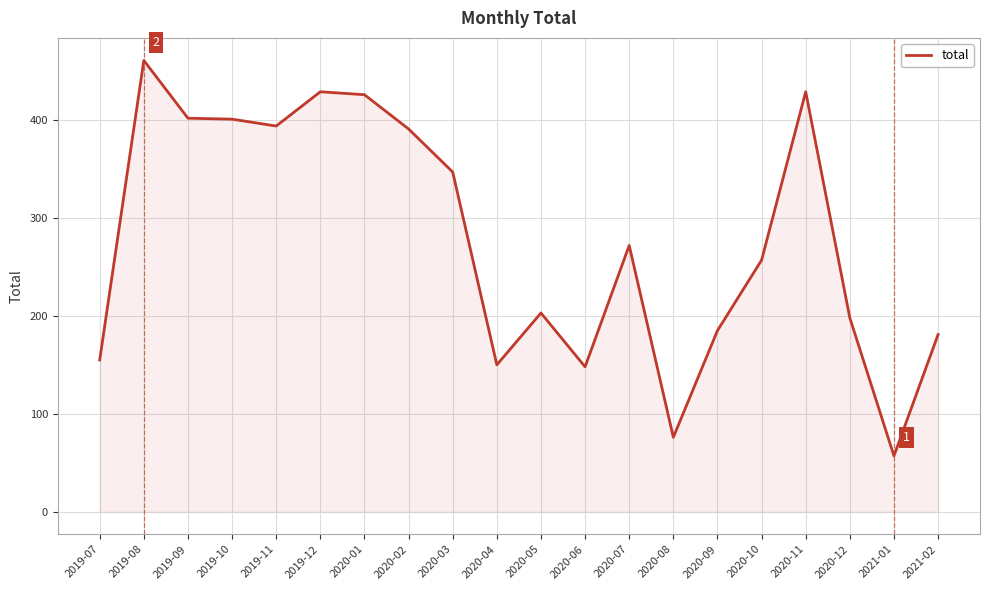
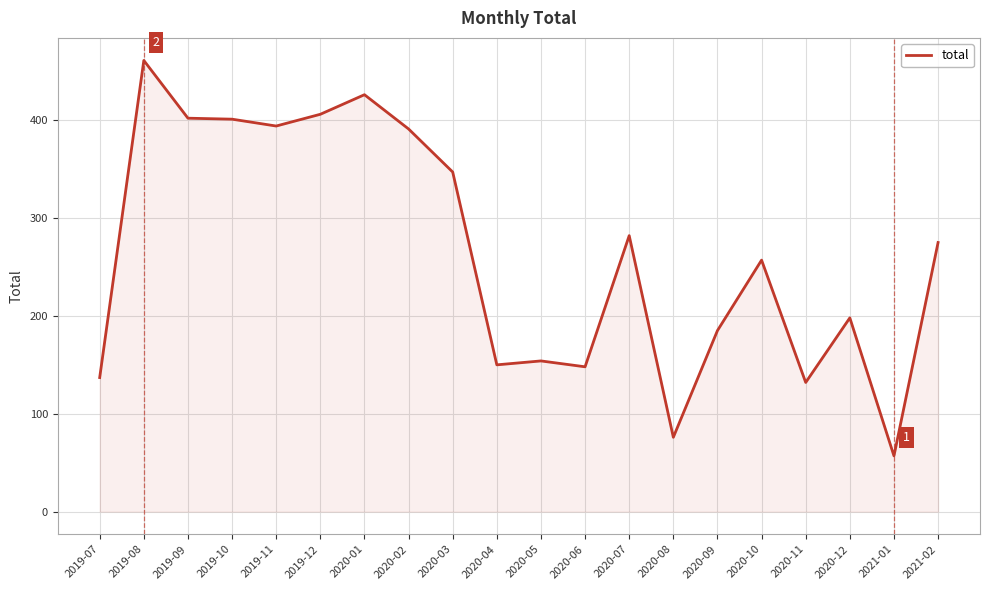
2019-07: 160 -> 140
2019-12: 430 -> 410
2020-05: 200 -> 150
2020-07: 270 -> 280
2020-11: 430 -> 130
2021-02: 180 -> 280
